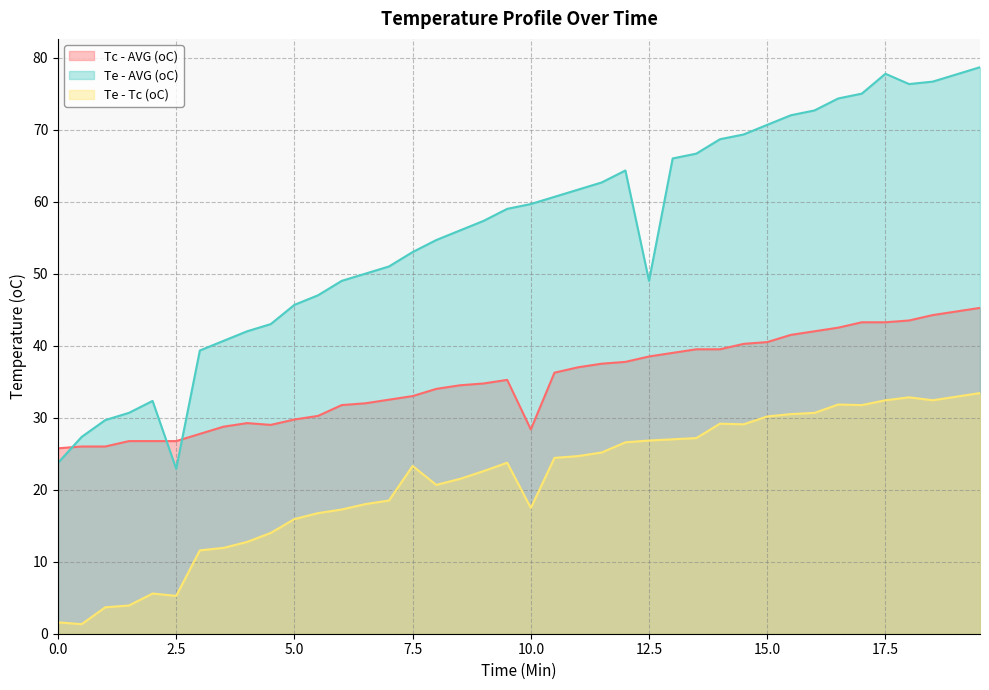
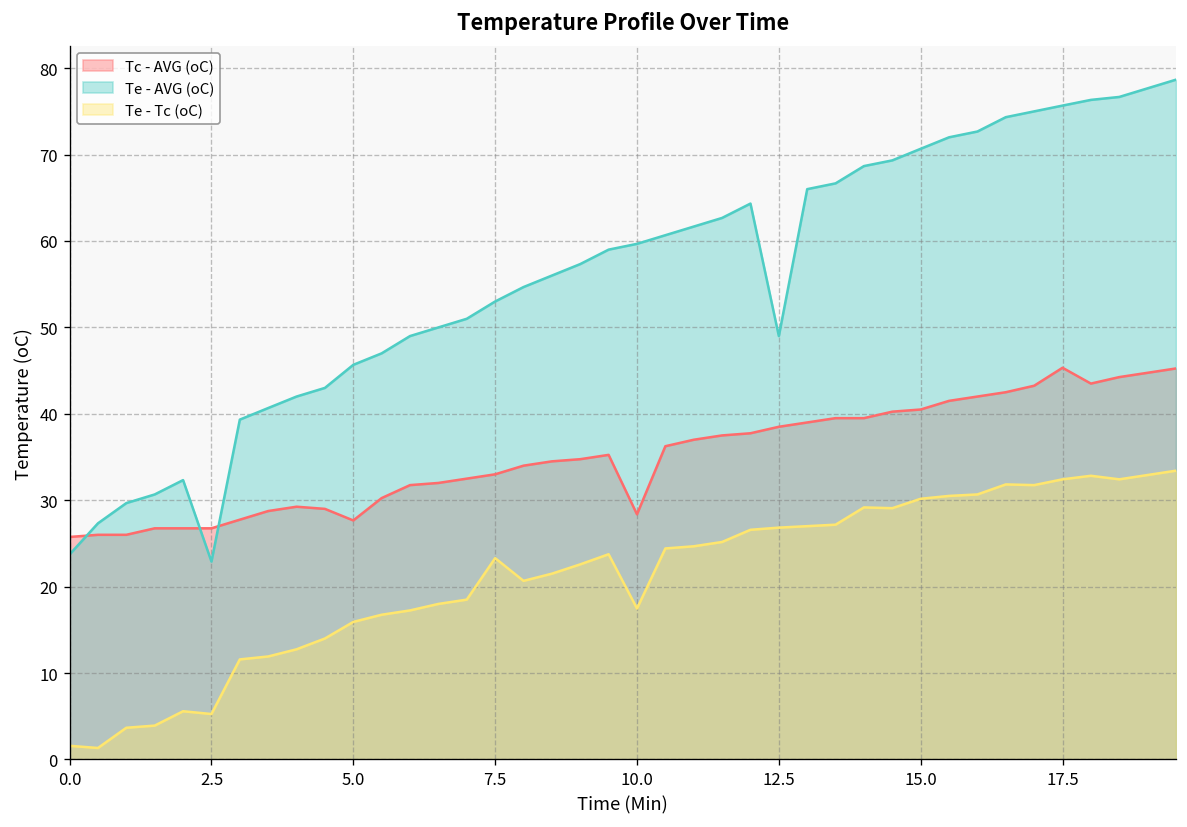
Tc - AVG (oC), 5.0: 30 -> 28
Tc - AVG (oC), 17.5: 43 -> 45
Te - AVG (oC), 17.5: 78 -> 76
